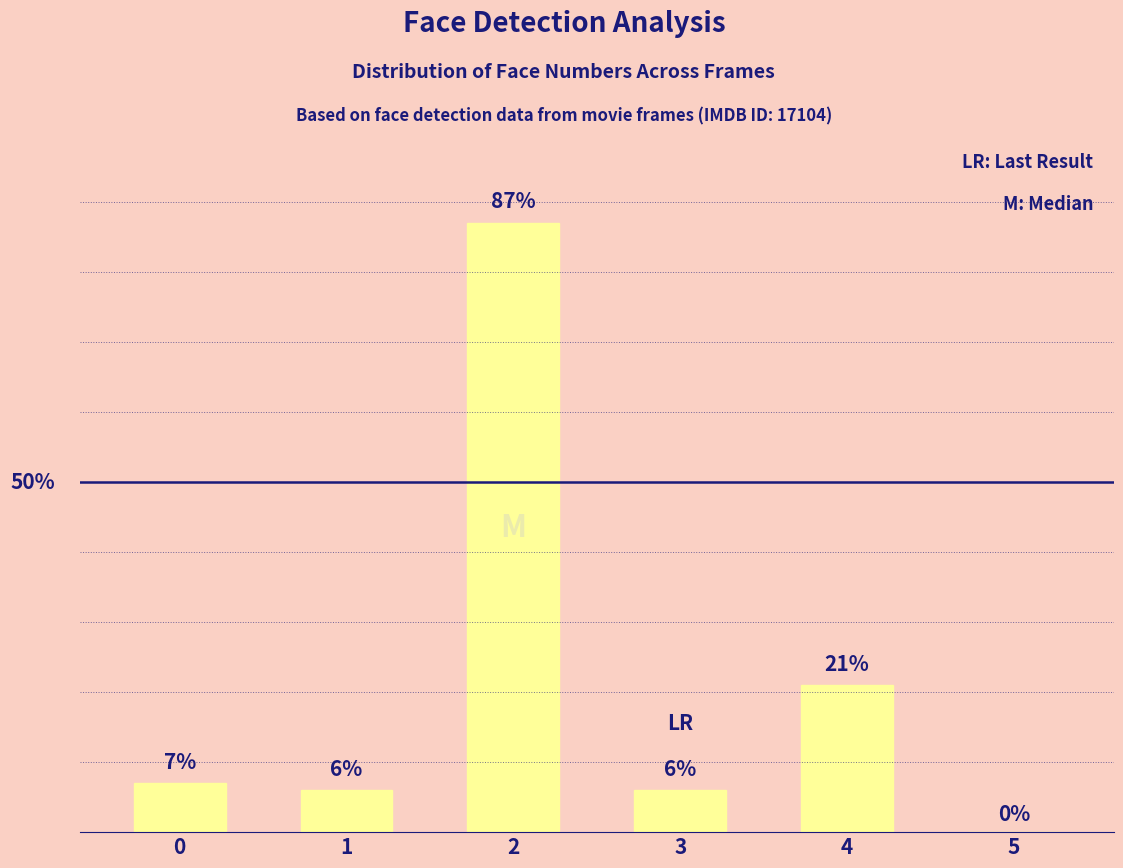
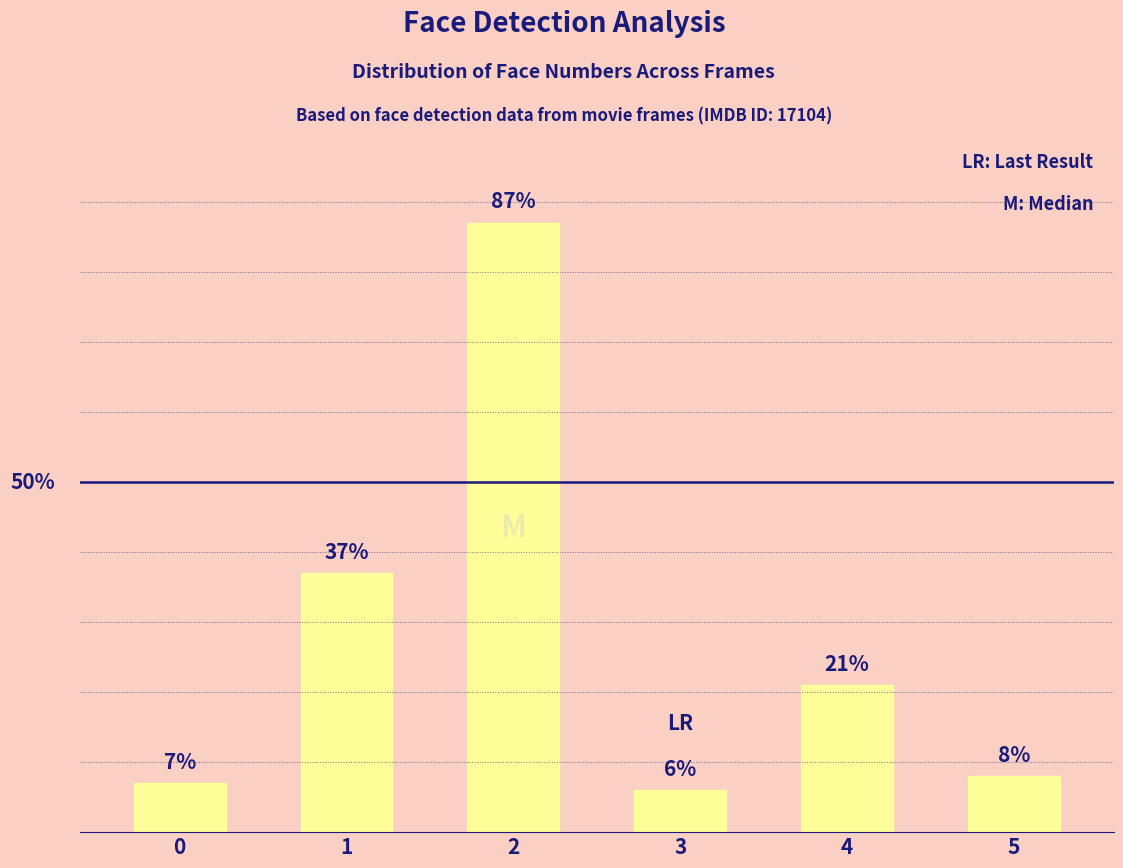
1: 6% -> 37%
5: 0% -> 8%
